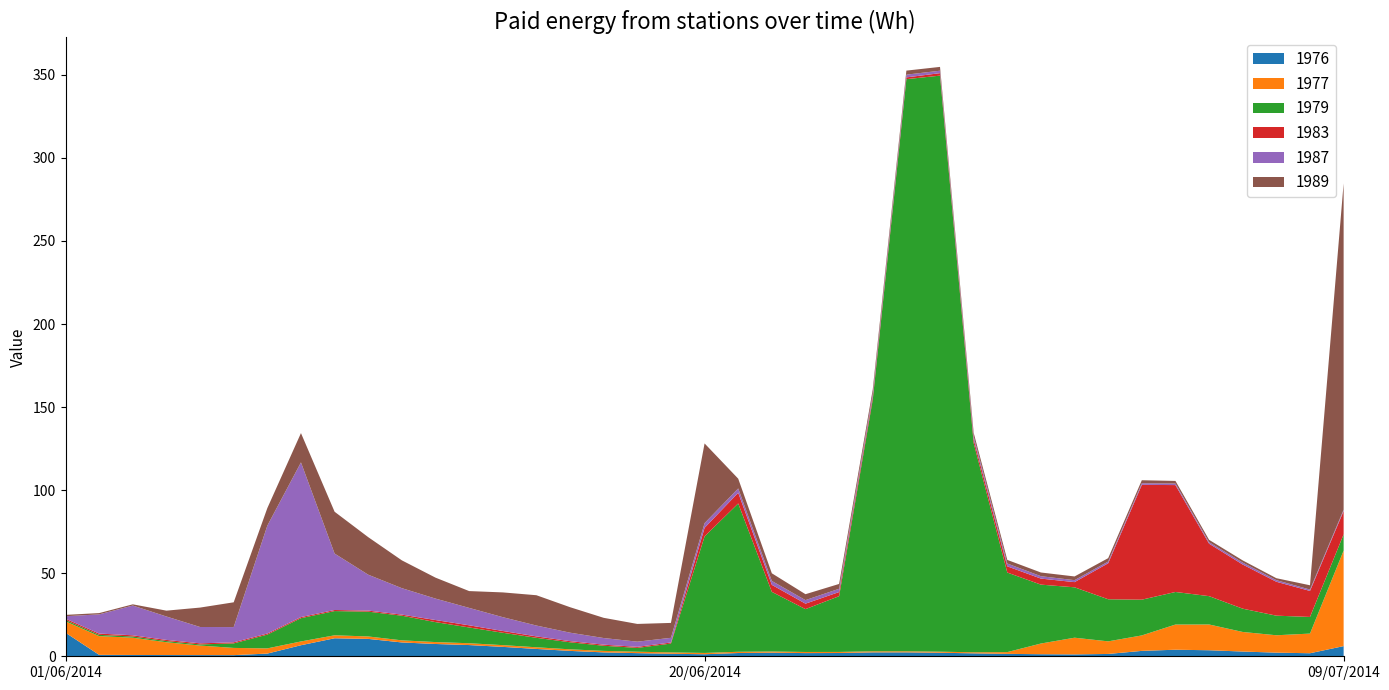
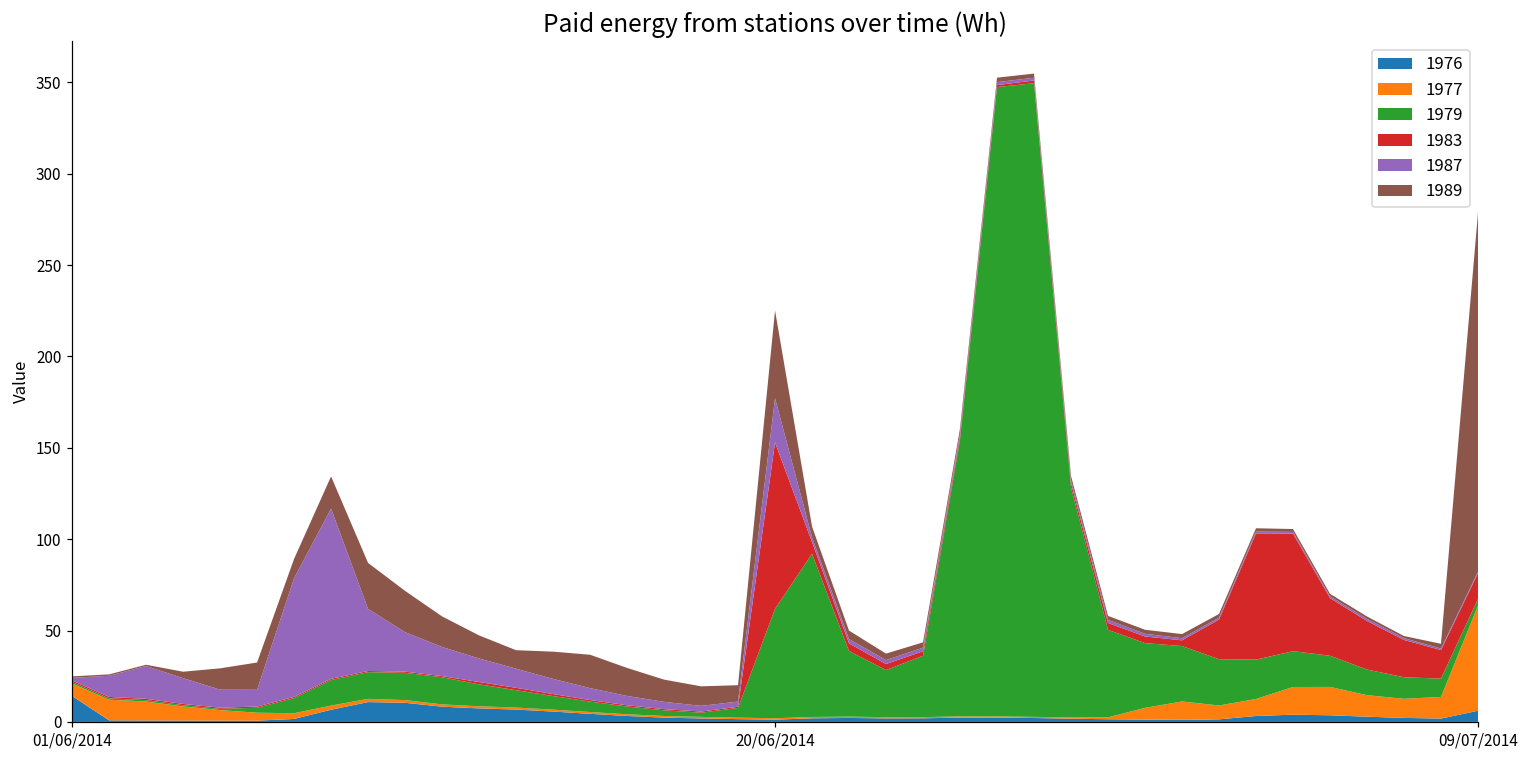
1979, 20/06/2014: 70 -> 60
1983, 20/06/2014: 5 -> 91
1987, 20/06/2014: 3 -> 24
1979, 09/07/2014: 10 -> 4
